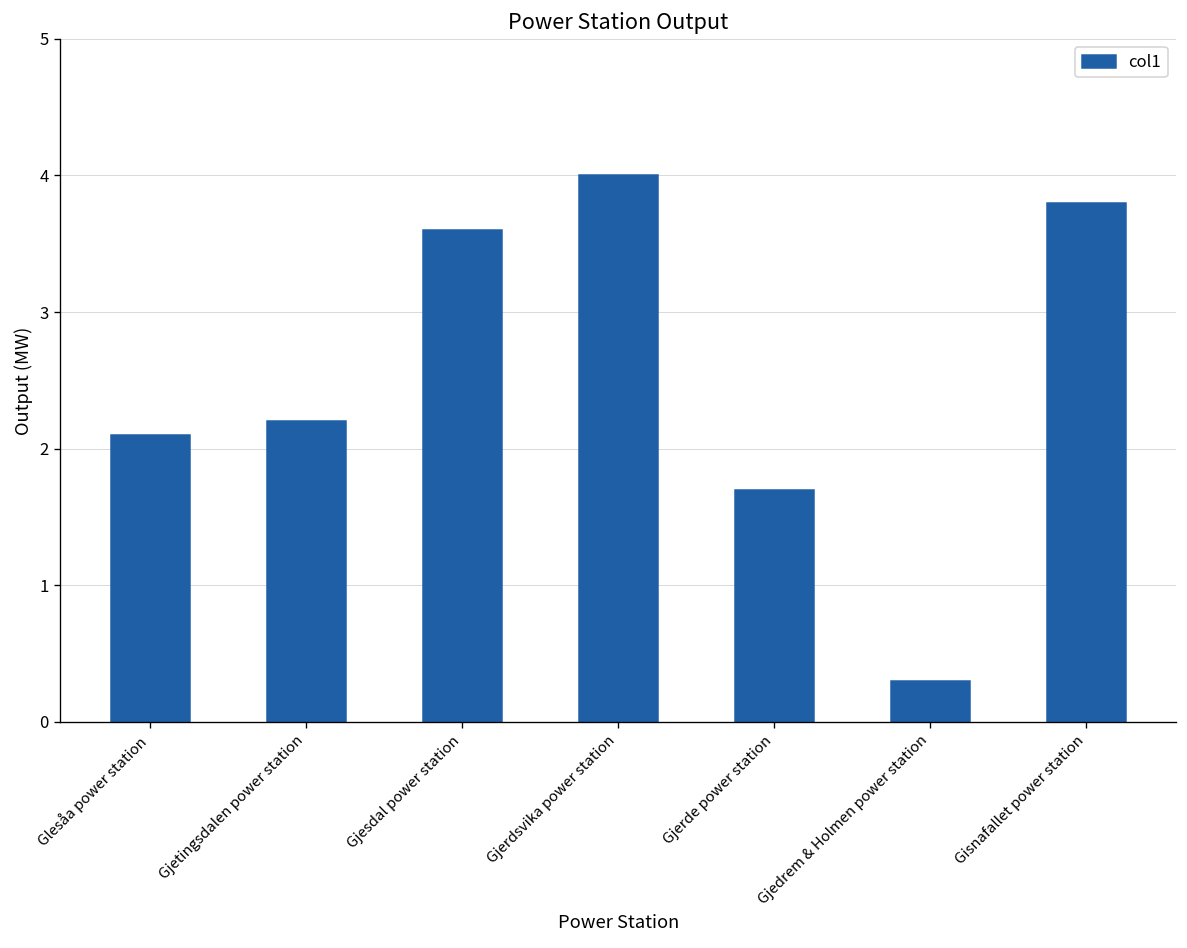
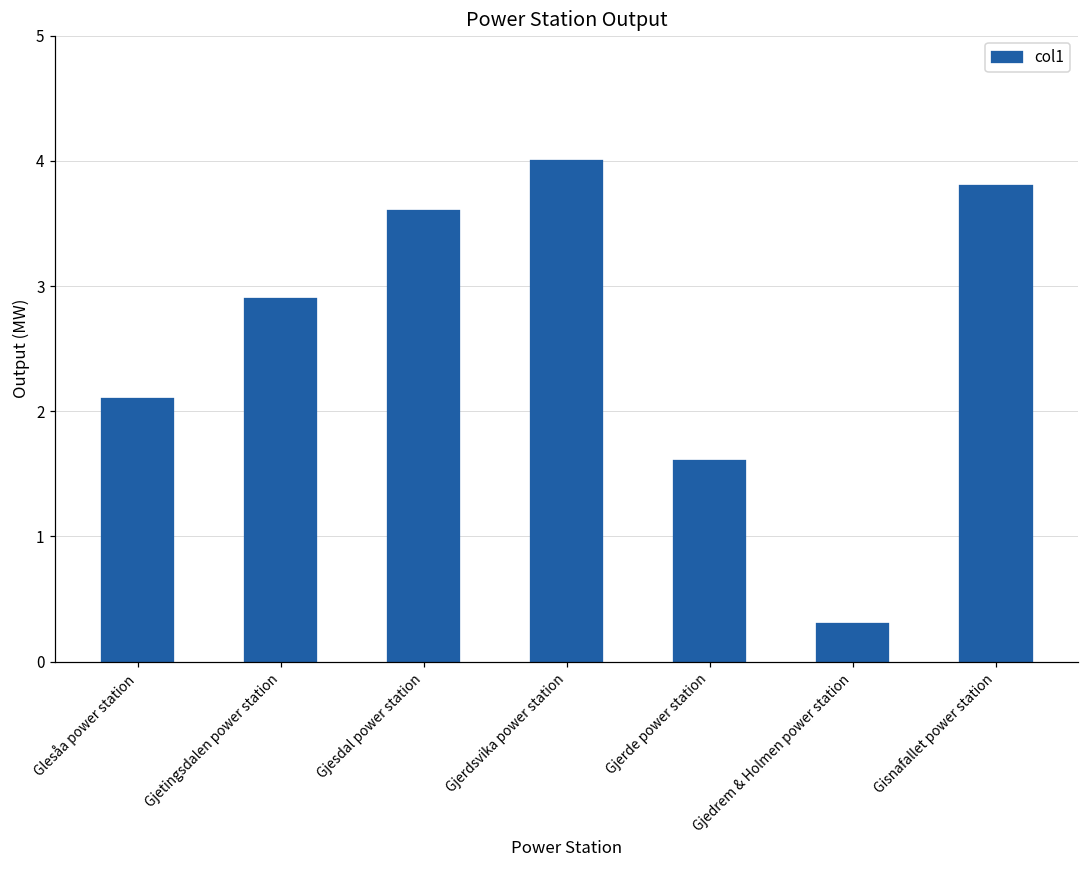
Gjetingsdalen power station: 2.2 -> 2.9
Gjerde power station: 1.7 -> 1.6
